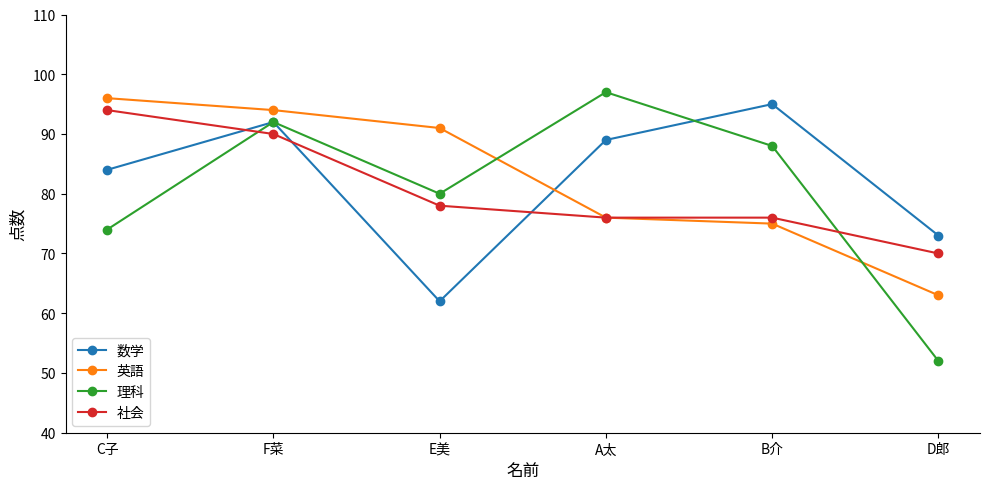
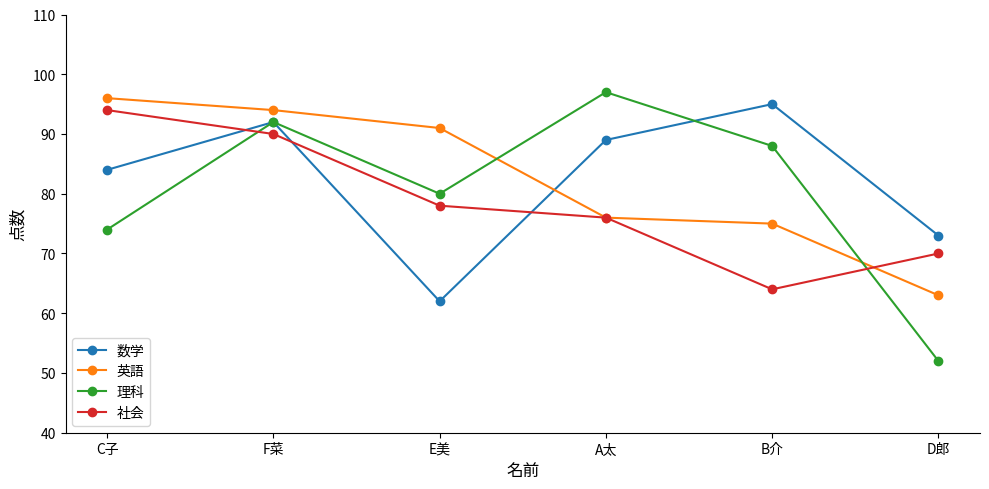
社会, B介: 76 -> 64
